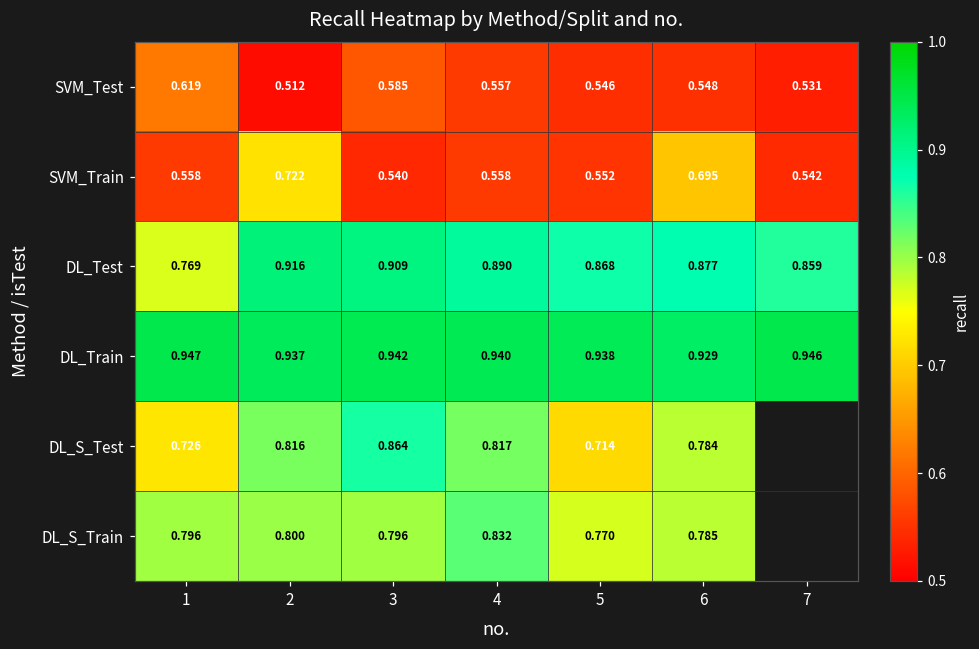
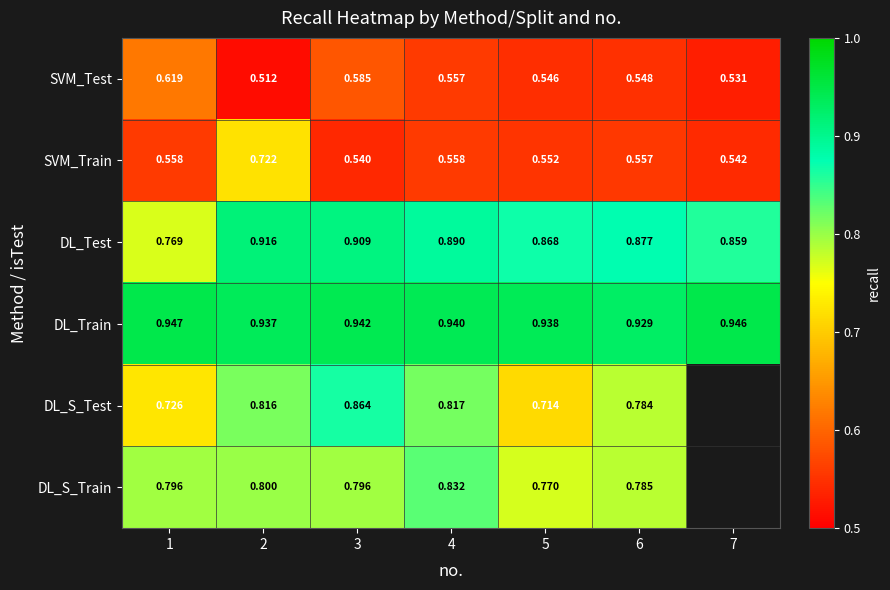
SVM_Train, 6: 0.695 -> 0.557
